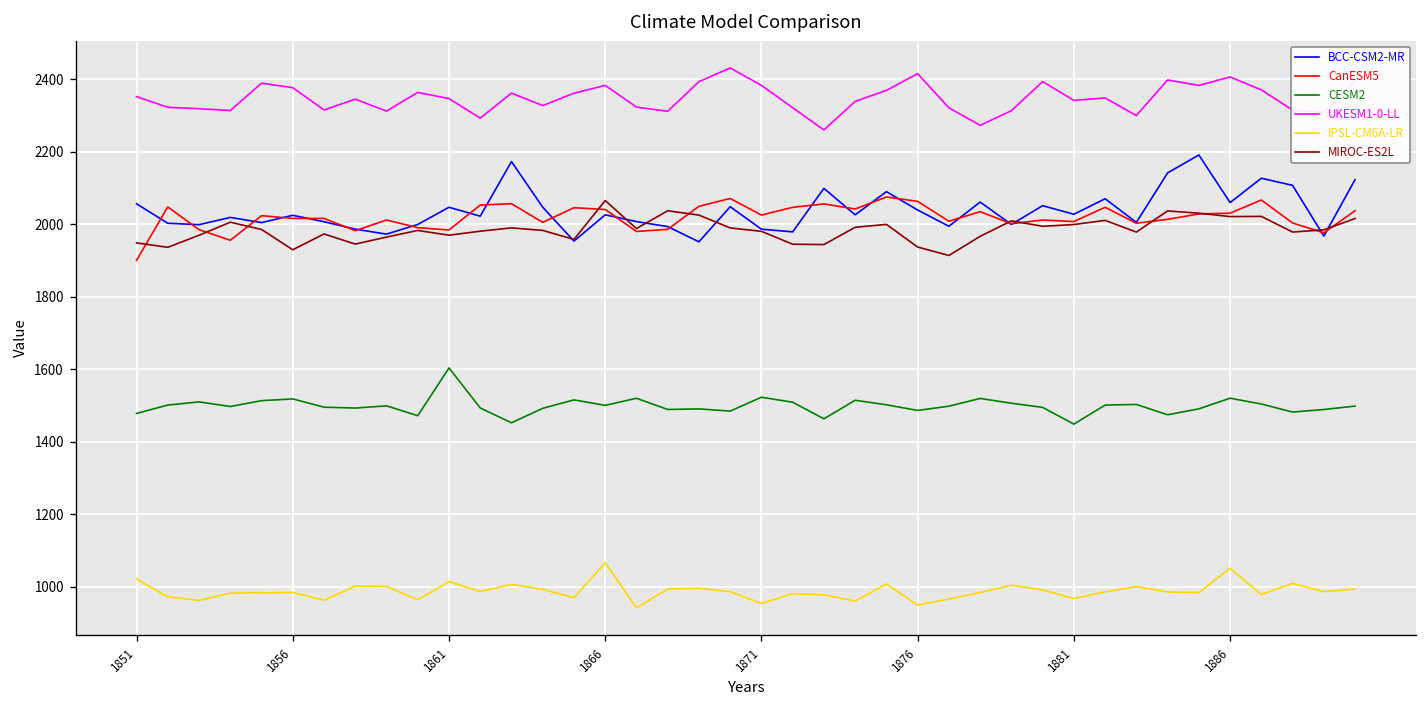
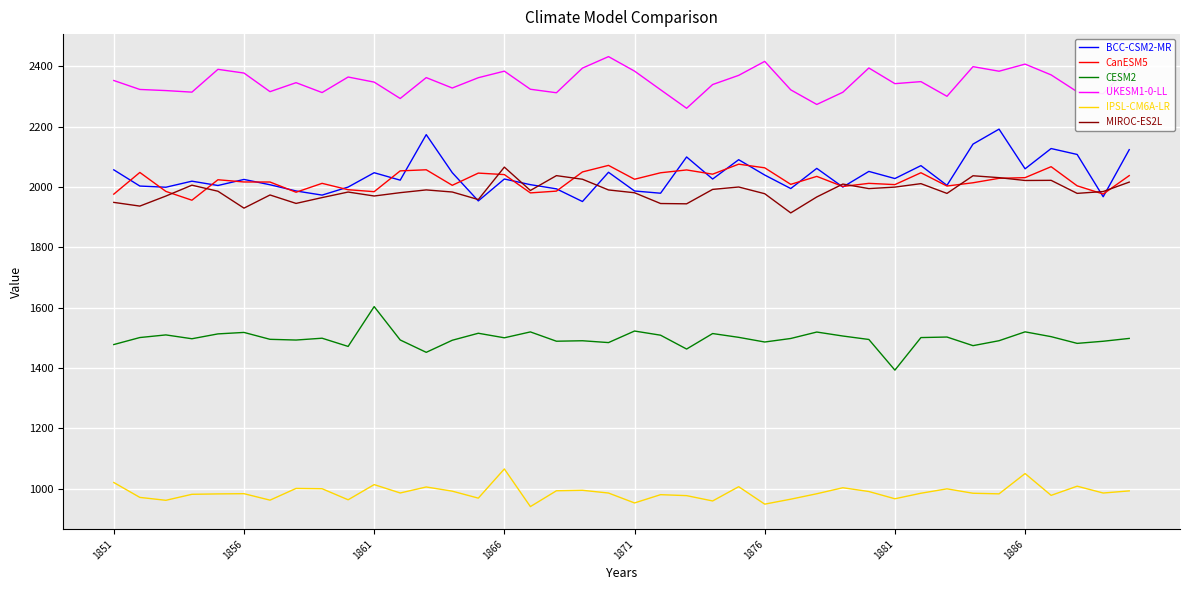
CanESM5, 1851: 1900 -> 1980
MIROC-ES2L, 1876: 1940 -> 1980
CESM2, 1881: 1450 -> 1390
